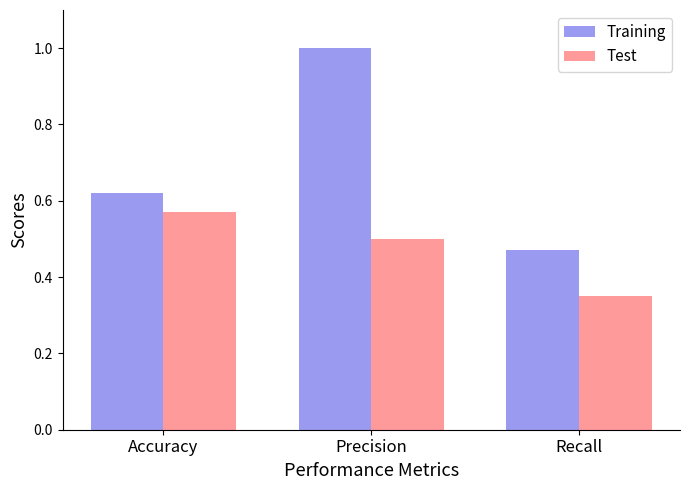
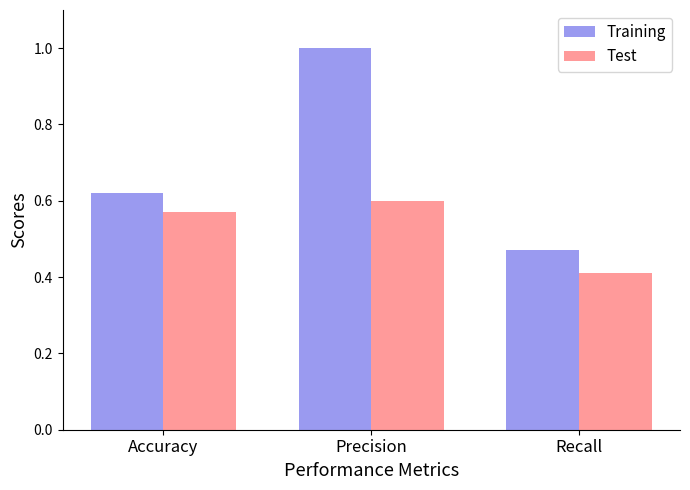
Test, Precision: 0.5 -> 0.6
Test, Recall: 0.35 -> 0.41
